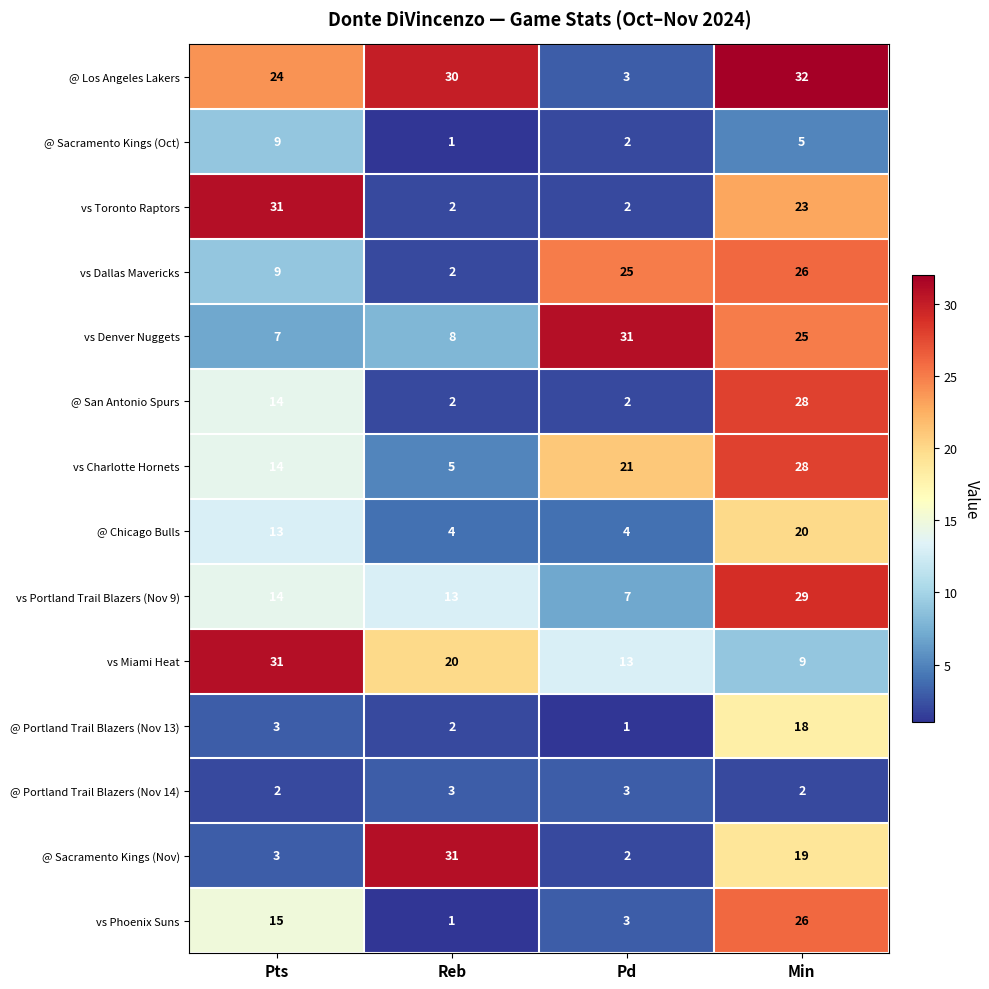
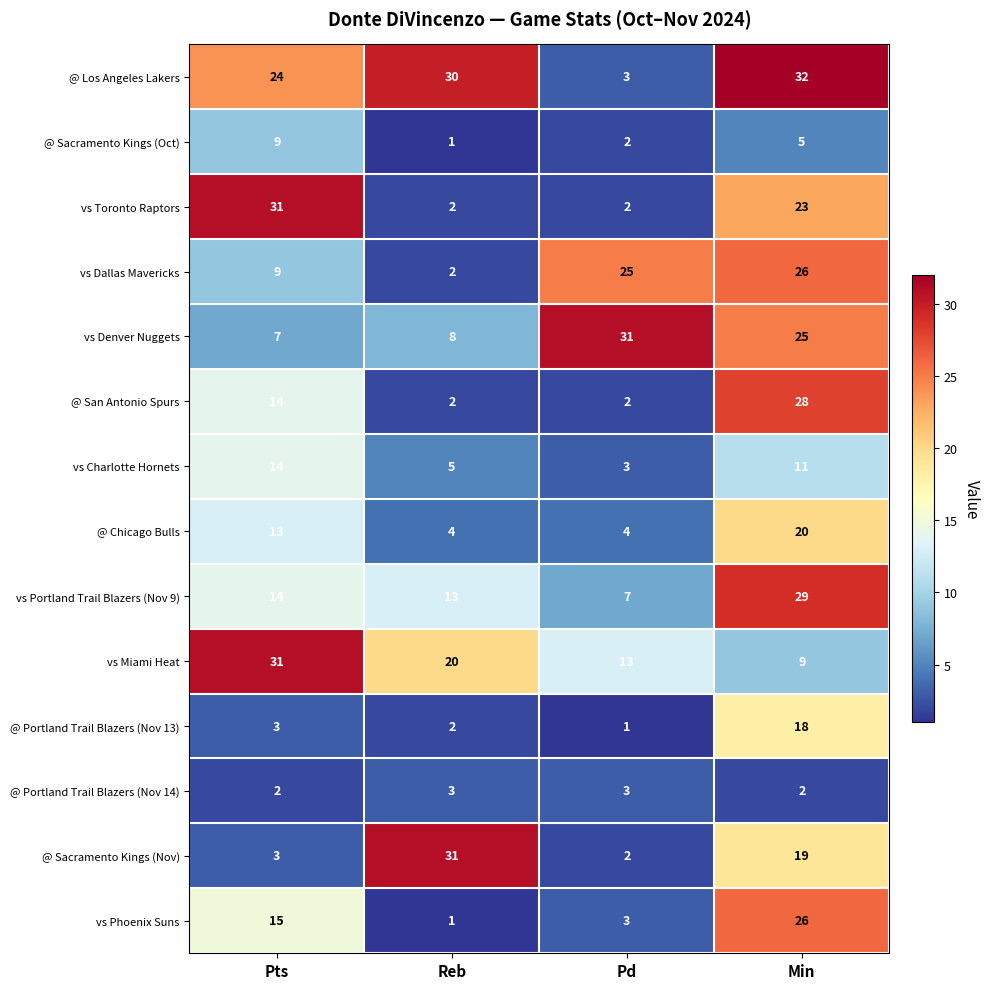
vs Charlotte Hornets, Pd: 21 -> 3
vs Charlotte Hornets, Min: 28 -> 11
